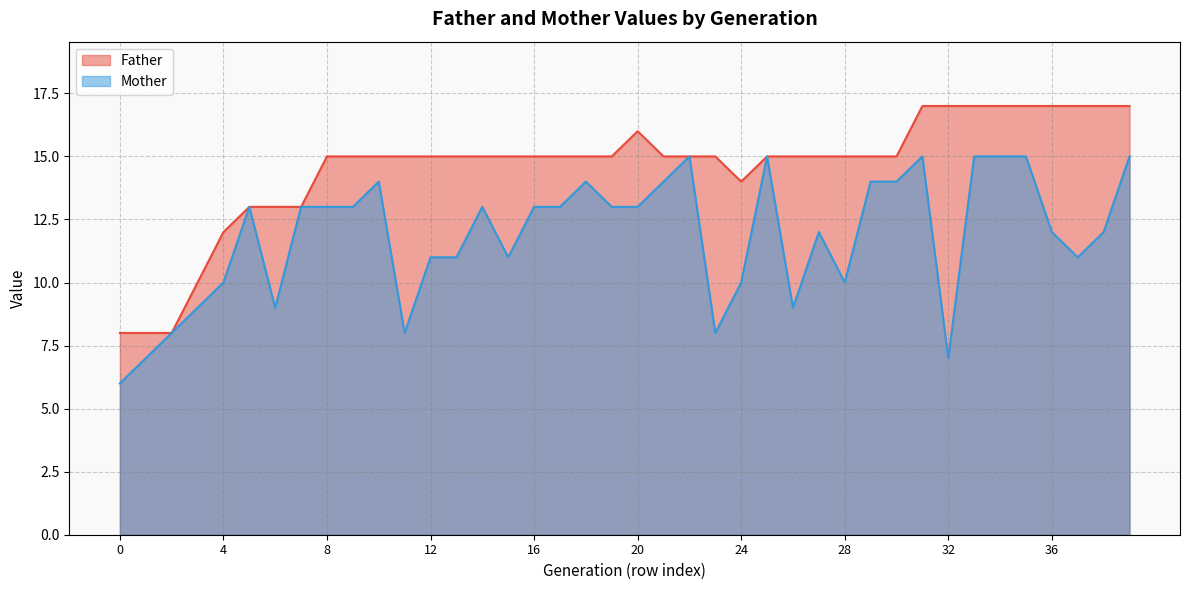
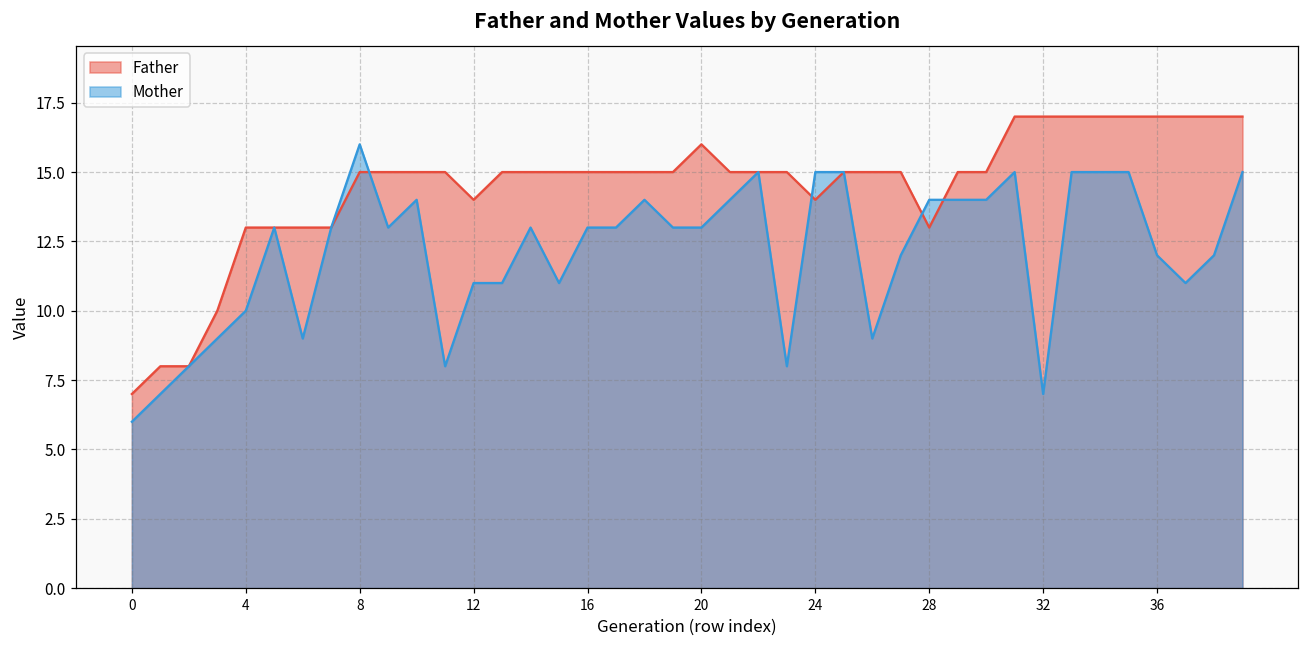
Father, 0: 8 -> 7
Father, 4: 12 -> 13
Mother, 8: 13 -> 16
Father, 12: 15 -> 14
Mother, 24: 10 -> 15
Father, 28: 15 -> 13
Mother, 28: 10 -> 14
